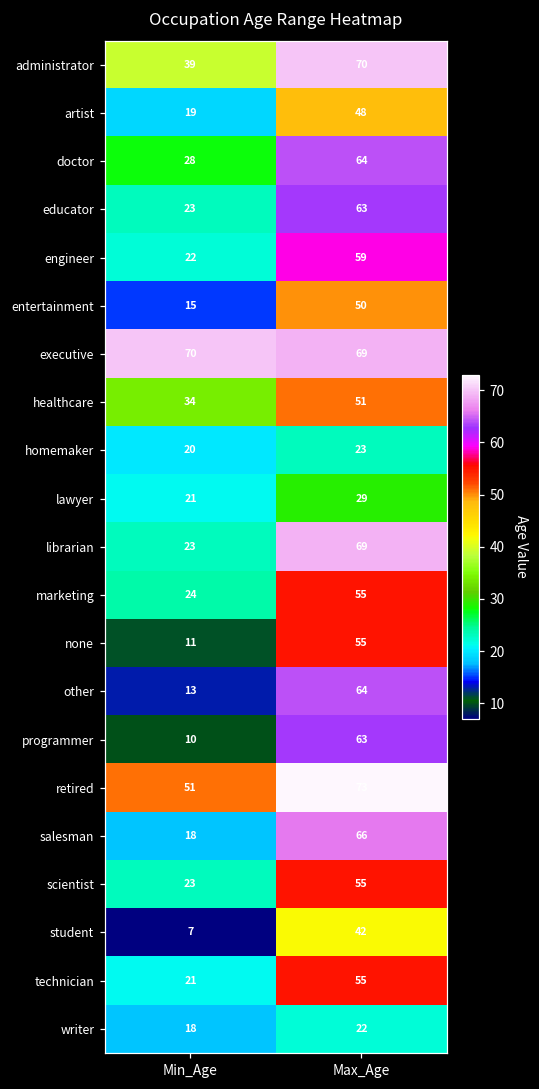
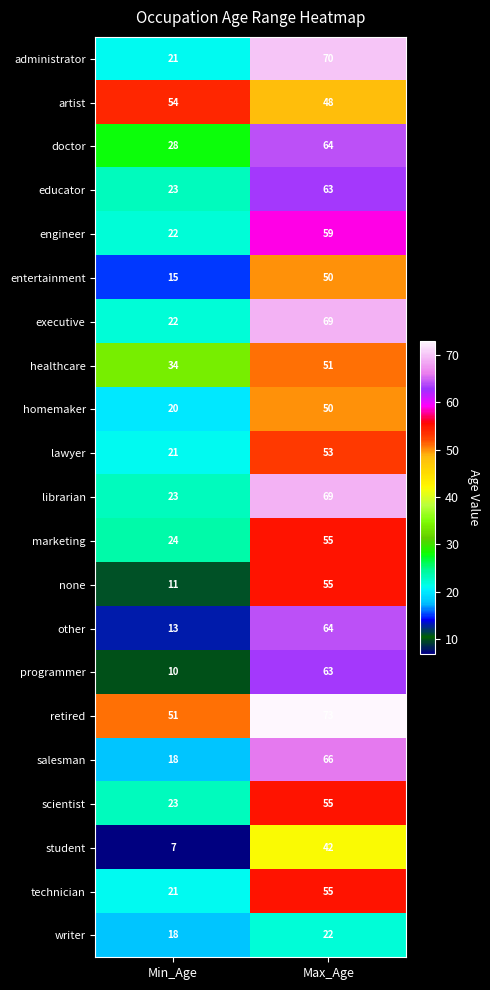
administrator, Min_Age: 39 -> 21
artist, Min_Age: 19 -> 54
executive, Min_Age: 70 -> 22
homemaker, Max_Age: 23 -> 50
lawyer, Max_Age: 29 -> 53
